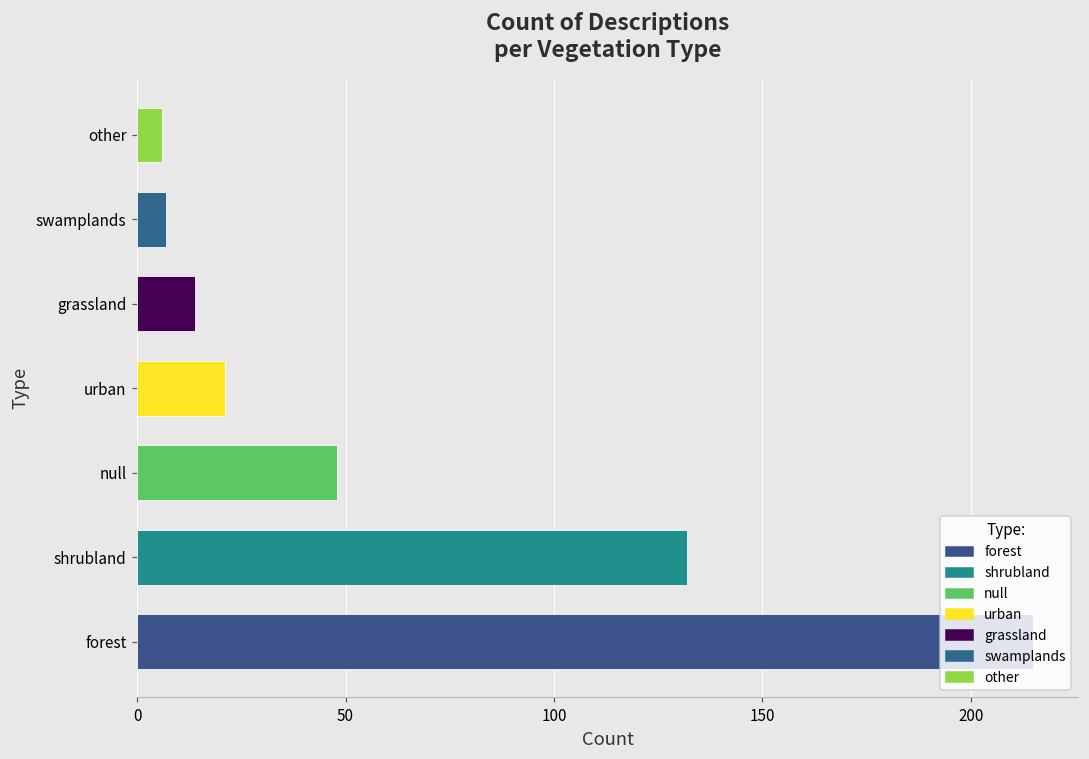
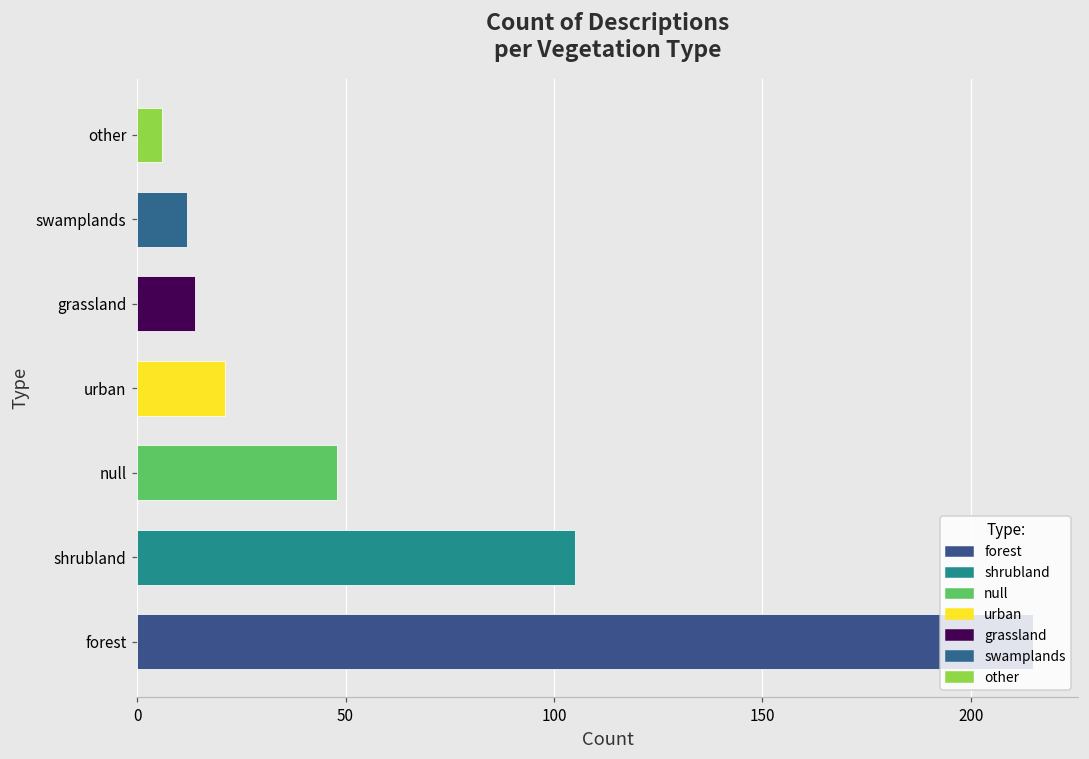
swamplands: 7 -> 12
shrubland: 132 -> 105
